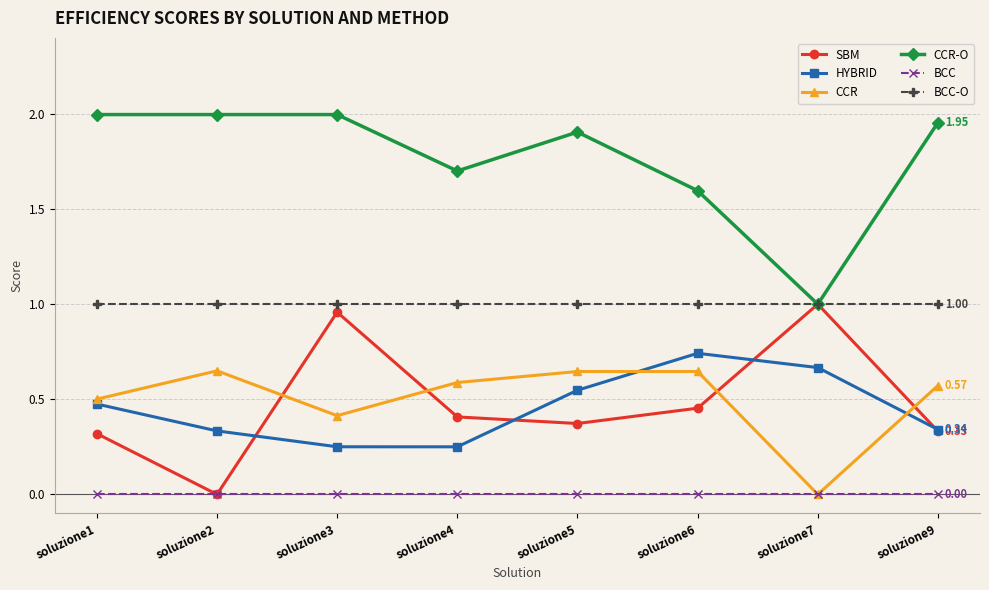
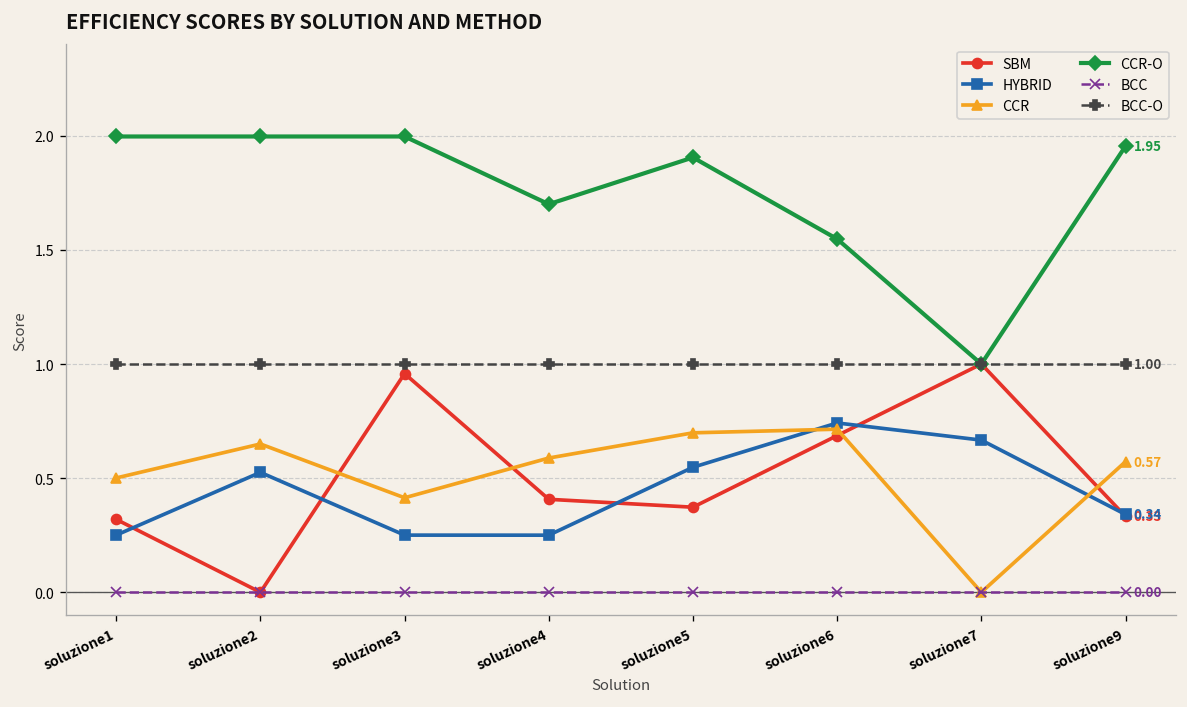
HYBRID, soluzione1: 0.48 -> 0.25
HYBRID, soluzione2: 0.33 -> 0.53
CCR, soluzione5: 0.65 -> 0.70
SBM, soluzione6: 0.45 -> 0.69
CCR, soluzione6: 0.65 -> 0.71
CCR-O, soluzione6: 1.60 -> 1.55
